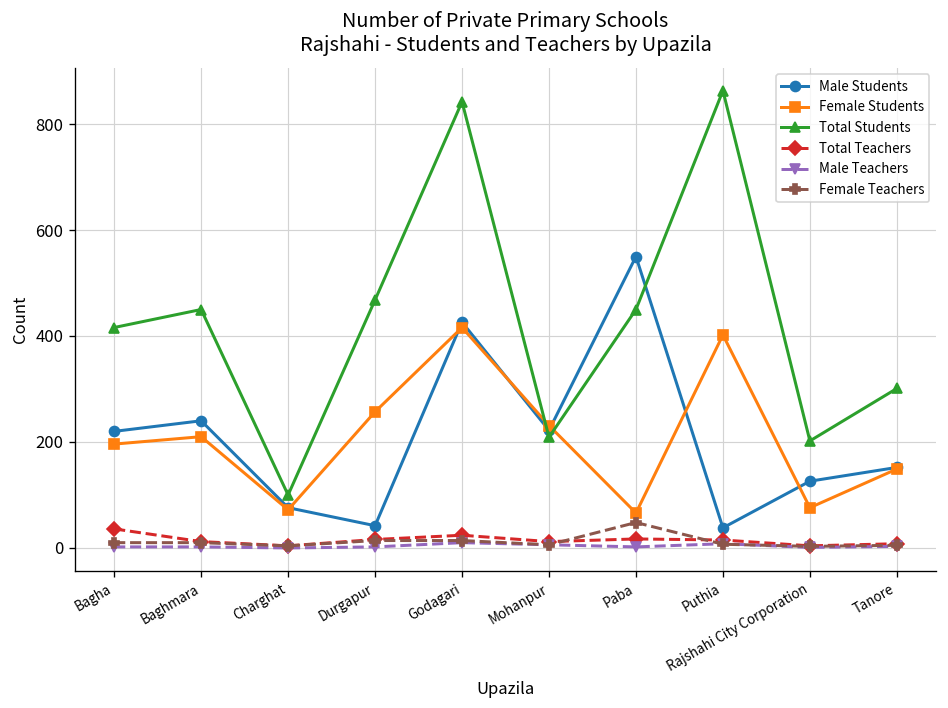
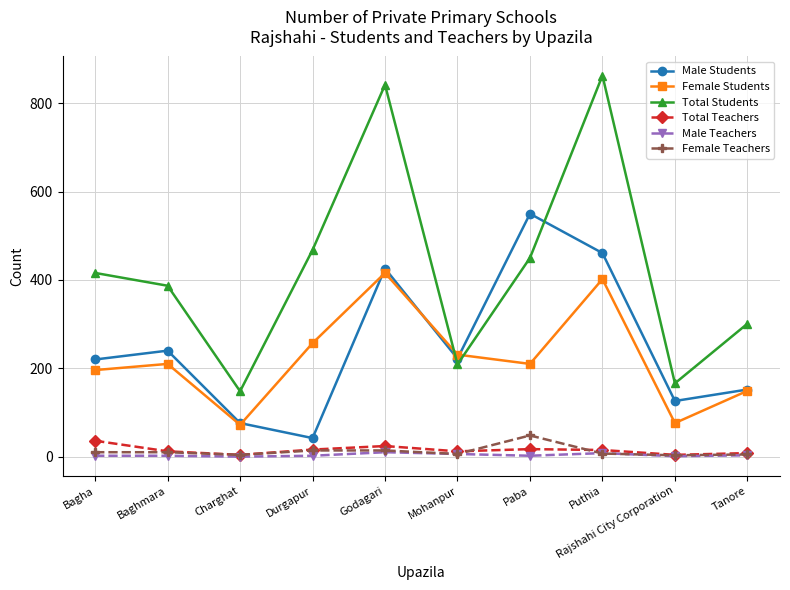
Total Students, Baghmara: 450 -> 390
Total Students, Charghat: 100 -> 150
Female Students, Paba: 70 -> 210
Male Students, Puthia: 40 -> 460
Total Students, Rajshahi City Corporation: 200 -> 170
